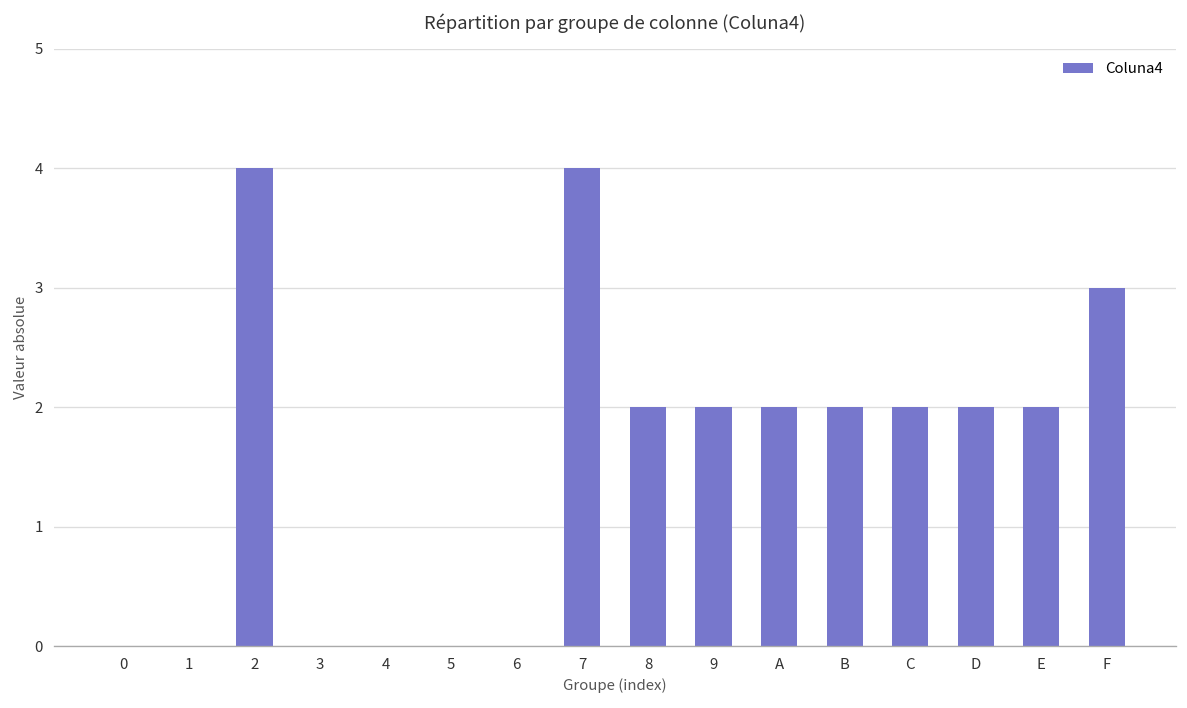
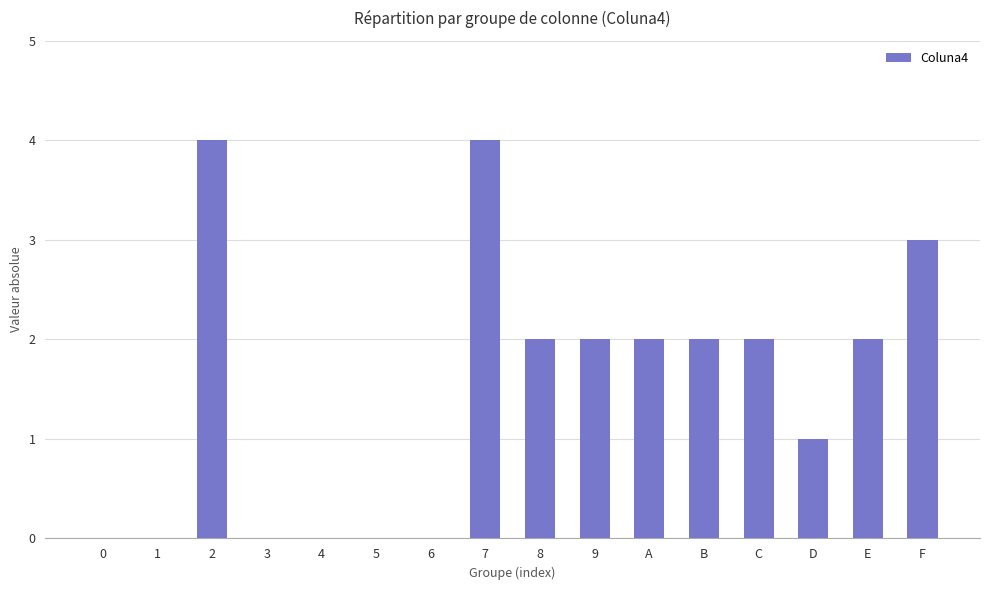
D: 2 -> 1
